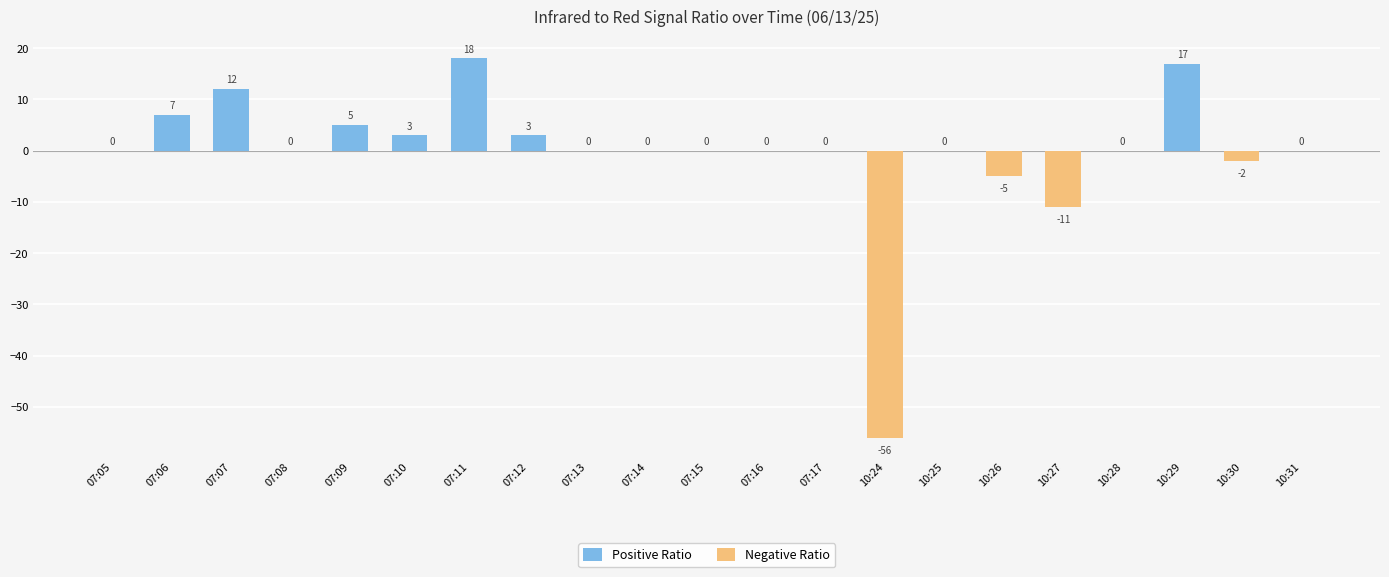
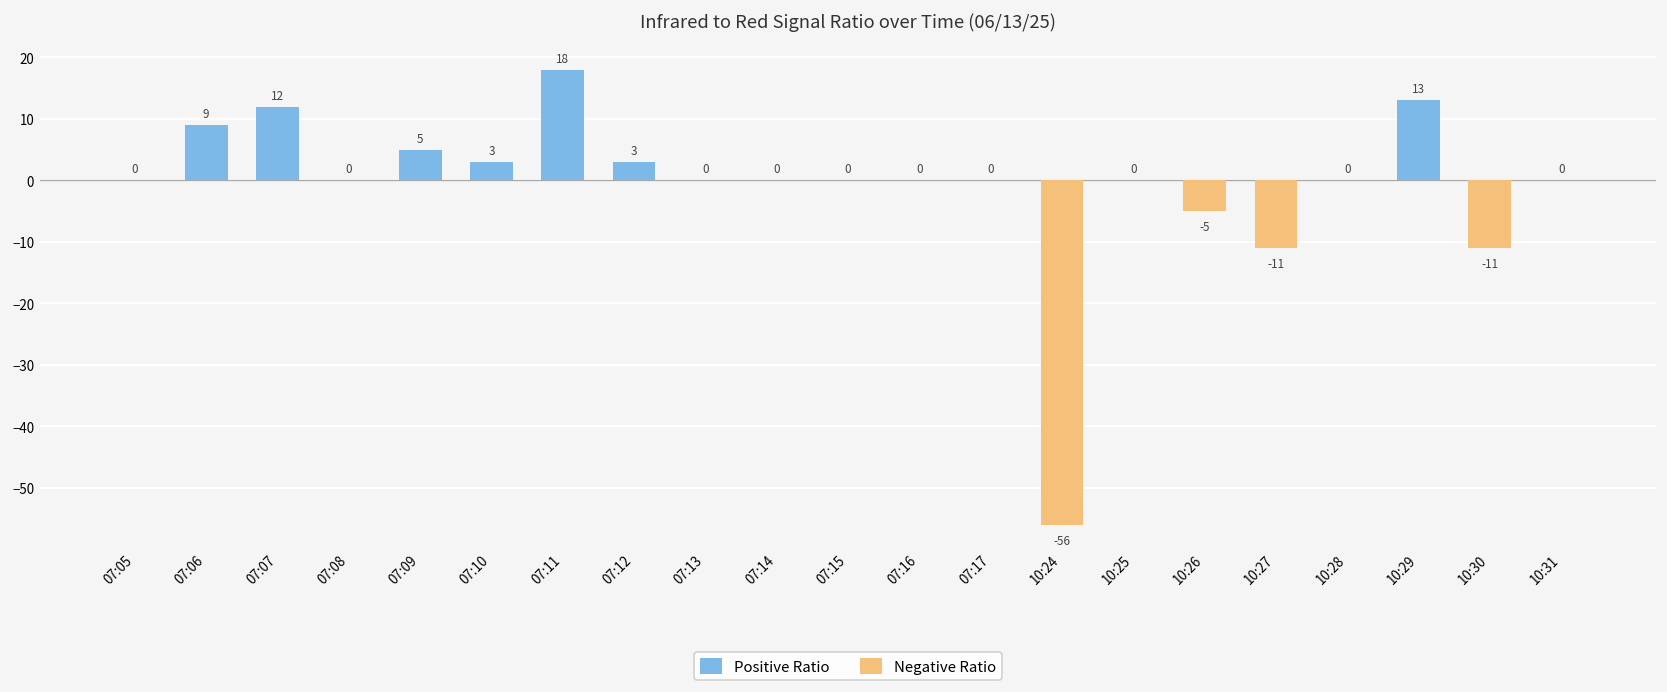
Positive Ratio, 07:06: 7 -> 9
Positive Ratio, 10:29: 17 -> 13
Negative Ratio, 10:30: -2 -> -11
